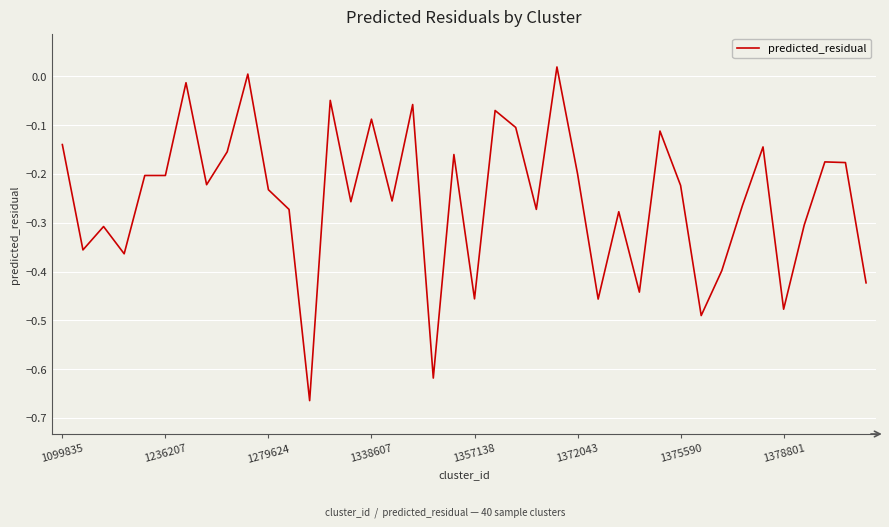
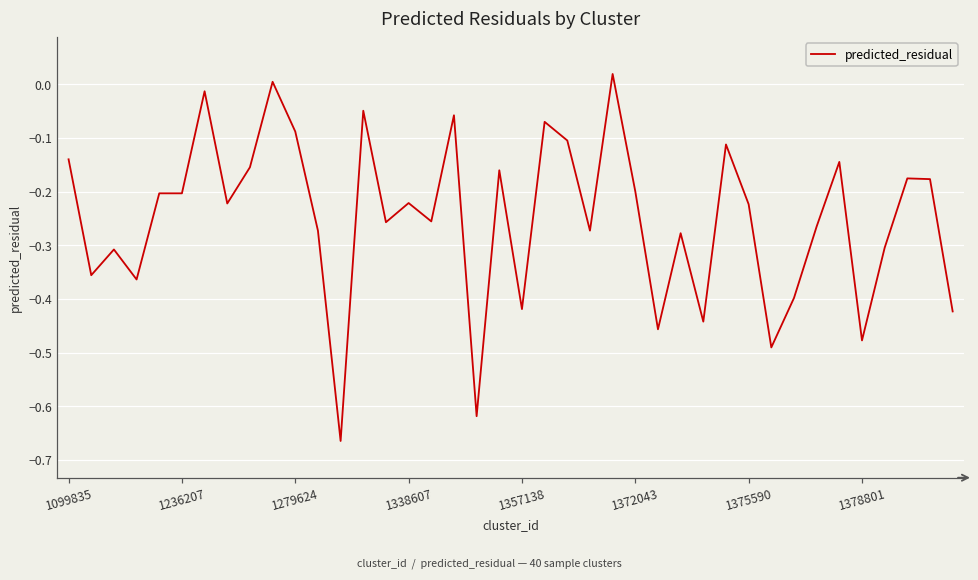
1279624: -0.23 -> -0.09
1338607: -0.09 -> -0.22
1357138: -0.46 -> -0.42
